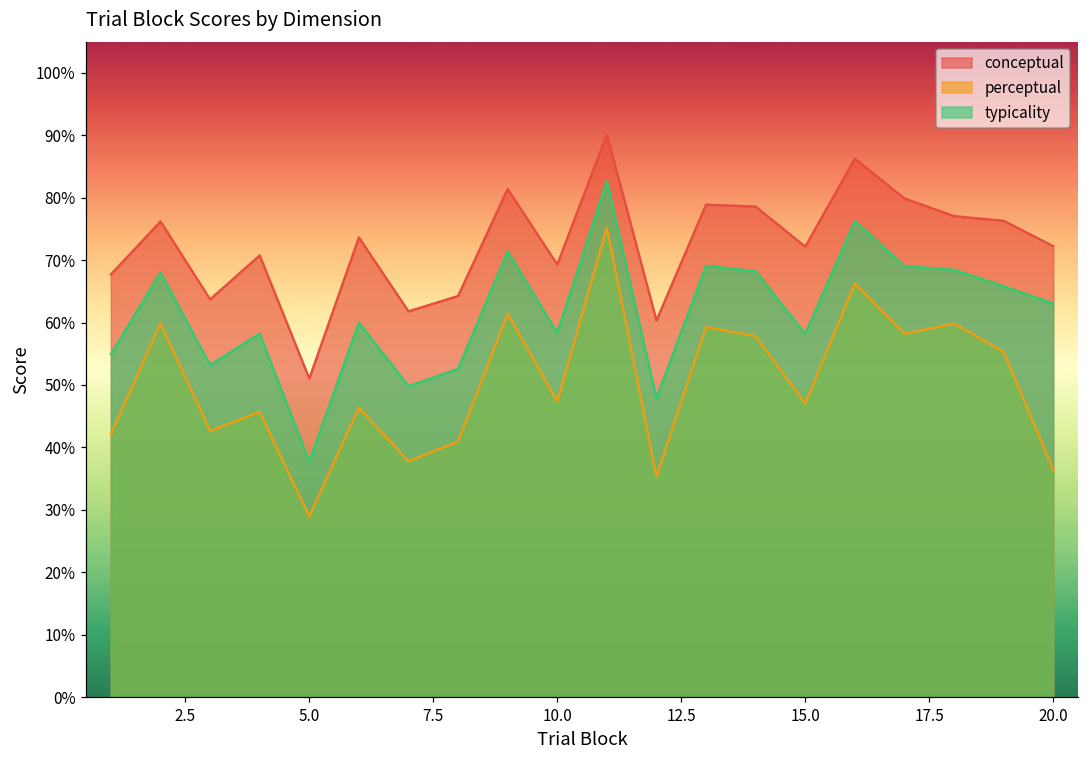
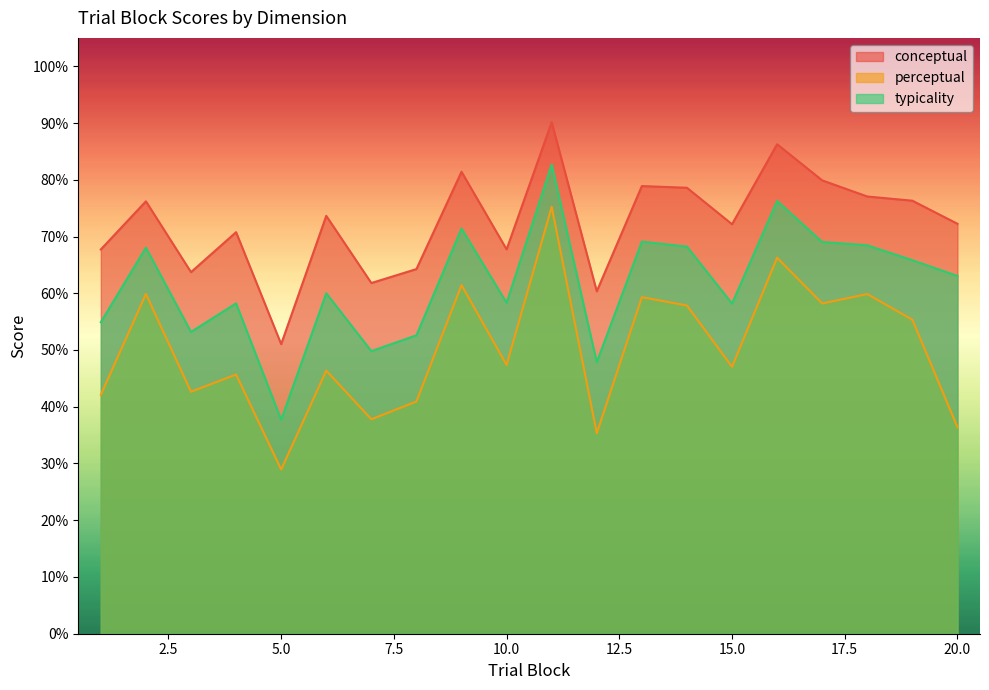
conceptual, 10.0: 69% -> 68%
